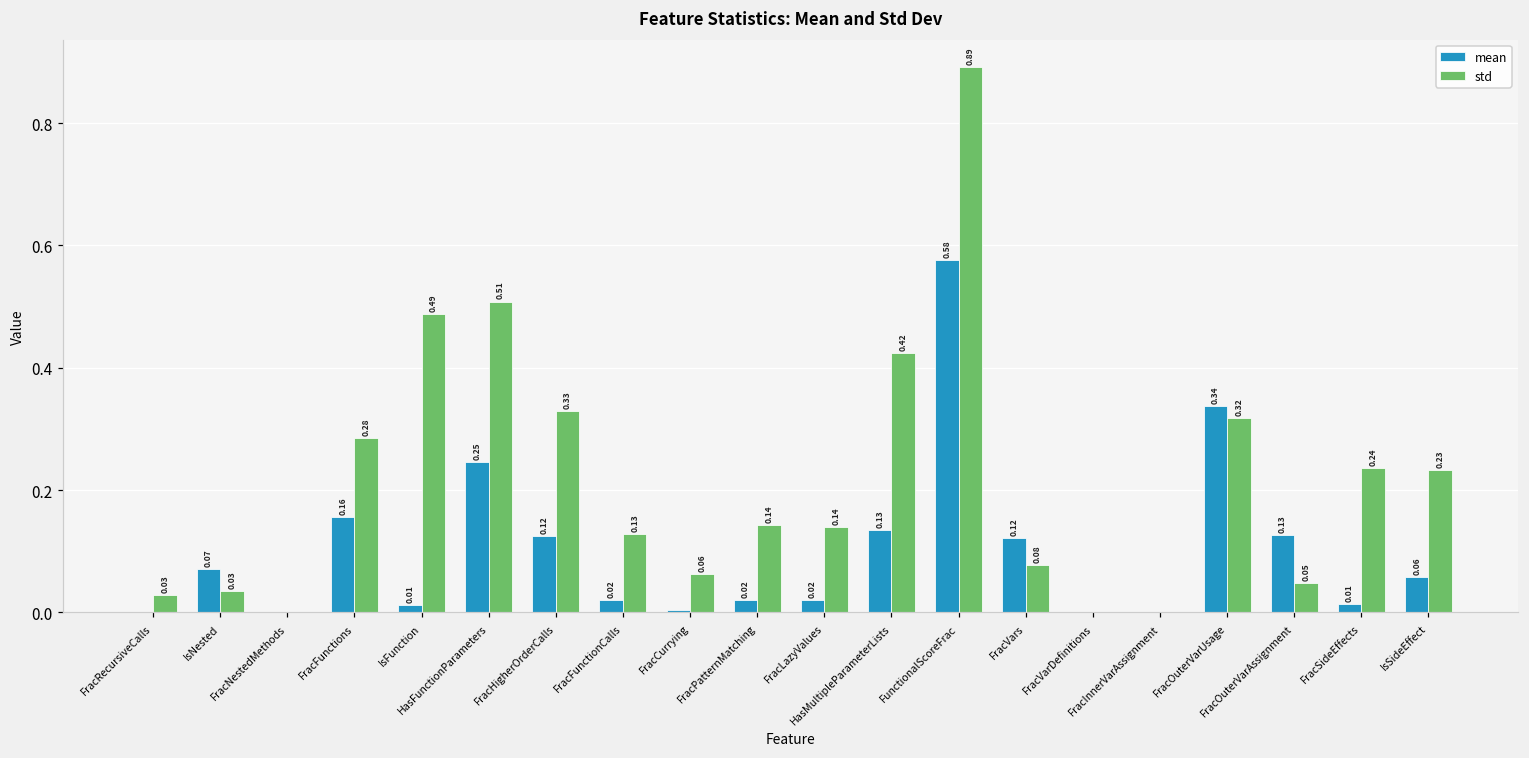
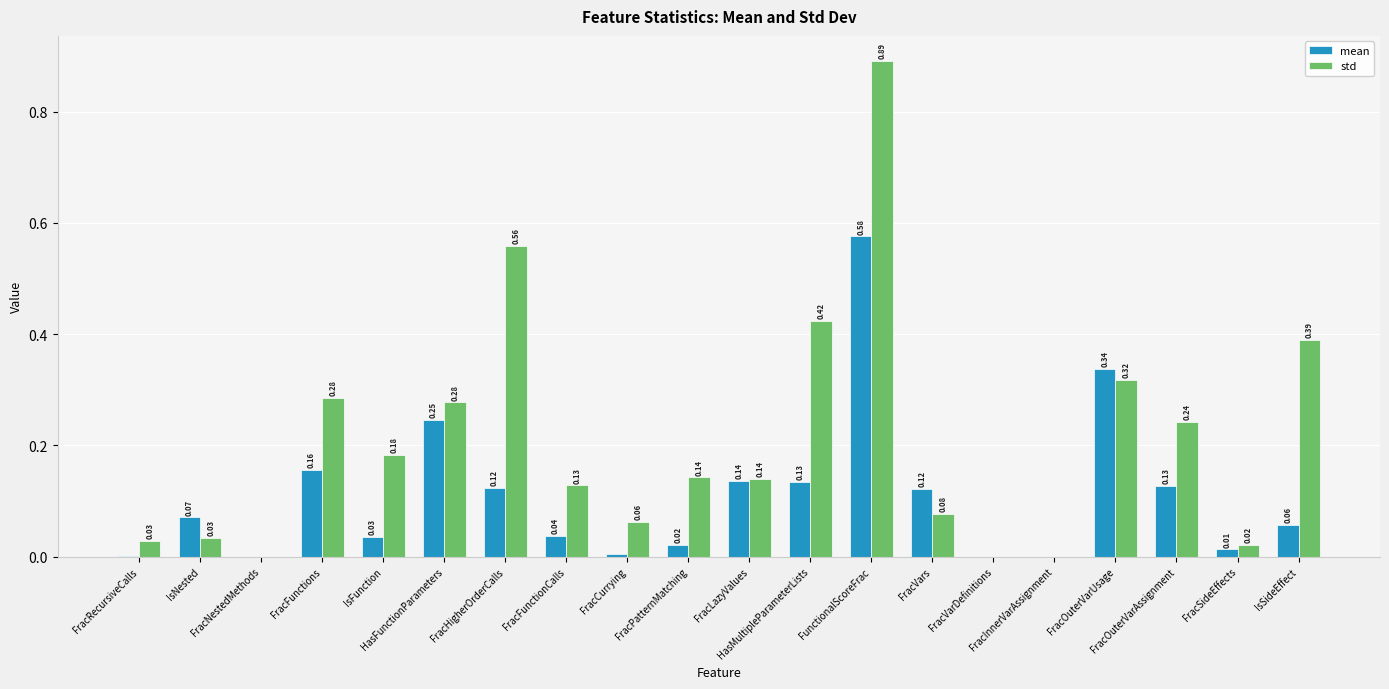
mean, IsFunction: 0.01 -> 0.03
std, IsFunction: 0.49 -> 0.18
std, HasFunctionParameters: 0.51 -> 0.28
std, FracHigherOrderCalls: 0.33 -> 0.56
mean, FracFunctionCalls: 0.02 -> 0.04
mean, FracLazyValues: 0.02 -> 0.14
std, FracOuterVarAssignment: 0.05 -> 0.24
std, FracSideEffects: 0.24 -> 0.02
std, IsSideEffect: 0.23 -> 0.39
